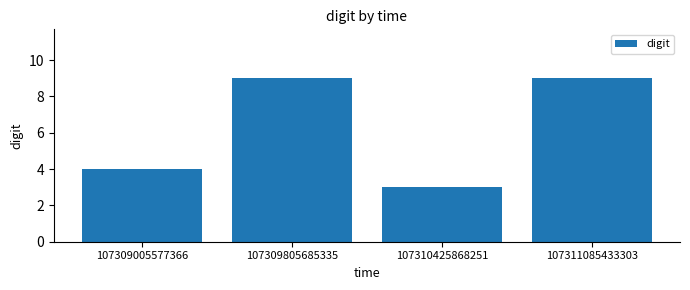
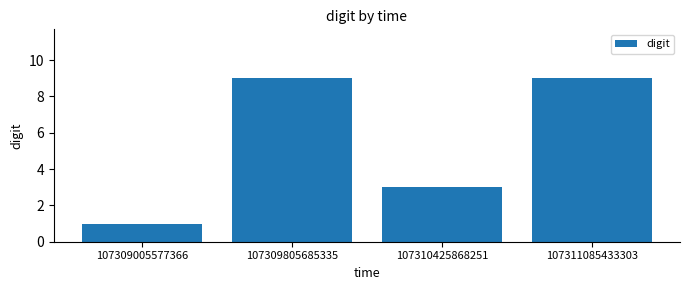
107309005577366: 4 -> 1
